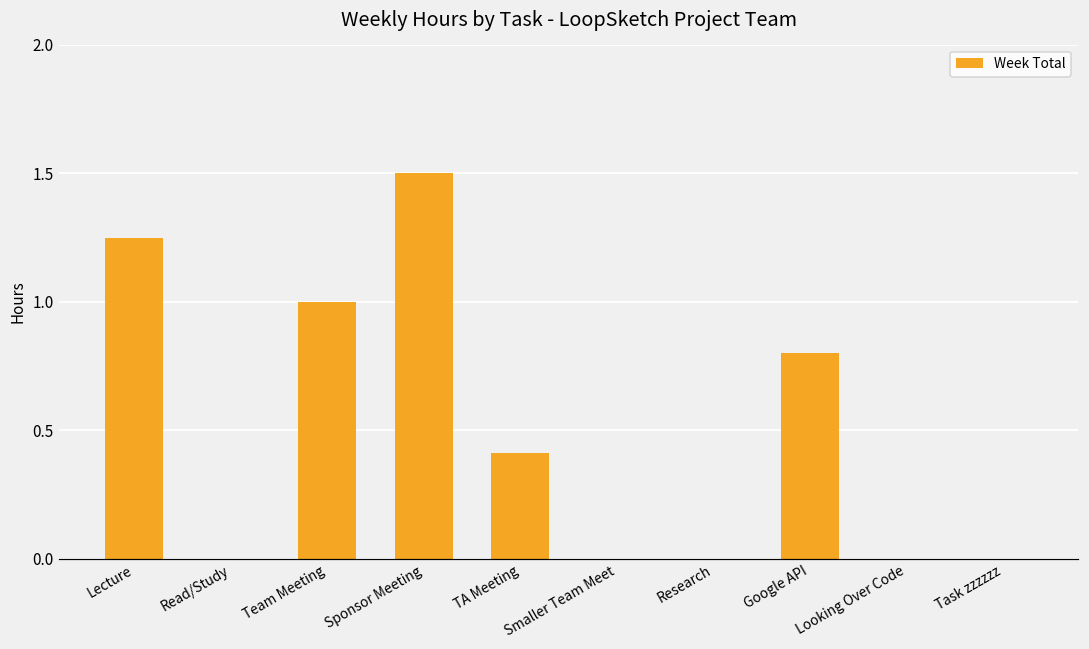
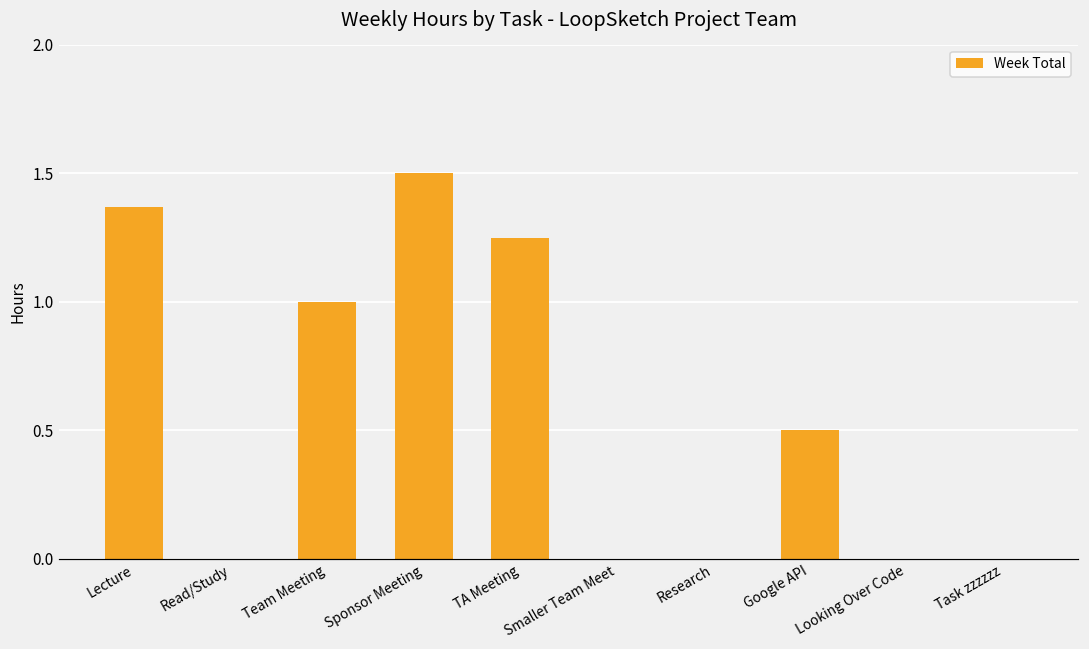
Lecture: 1.25 -> 1.37
TA Meeting: 0.41 -> 1.25
Google API: 0.8 -> 0.5
